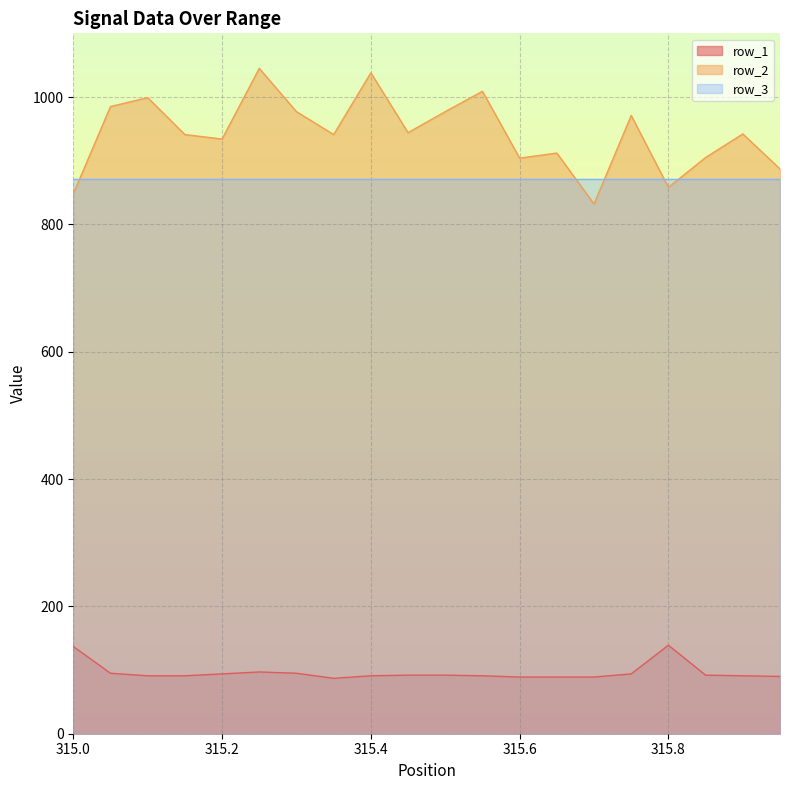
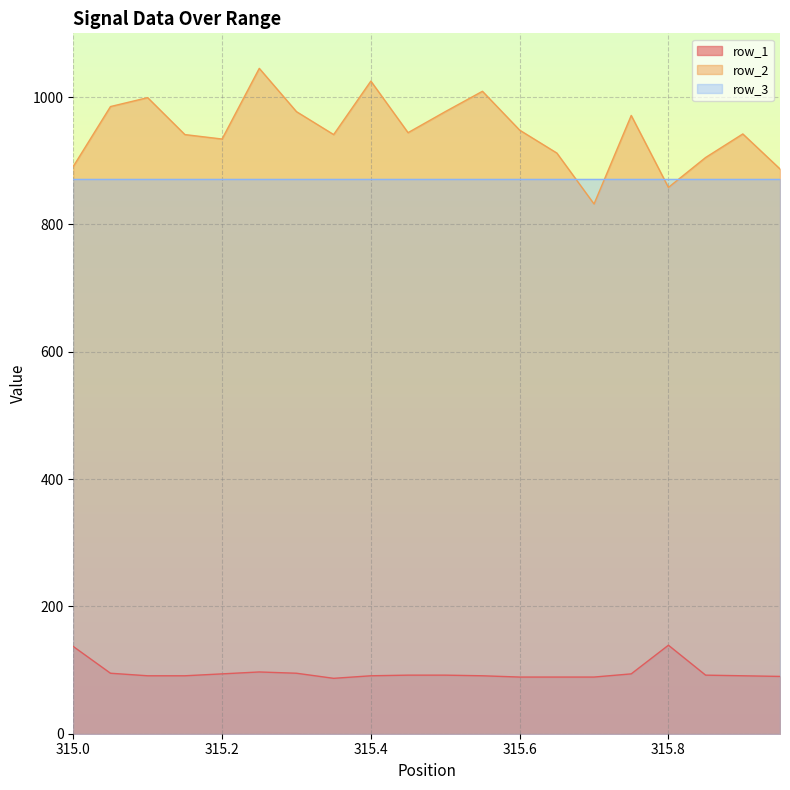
row_2, 315.0: 850 -> 890
row_2, 315.4: 1040 -> 1030
row_2, 315.6: 900 -> 950
